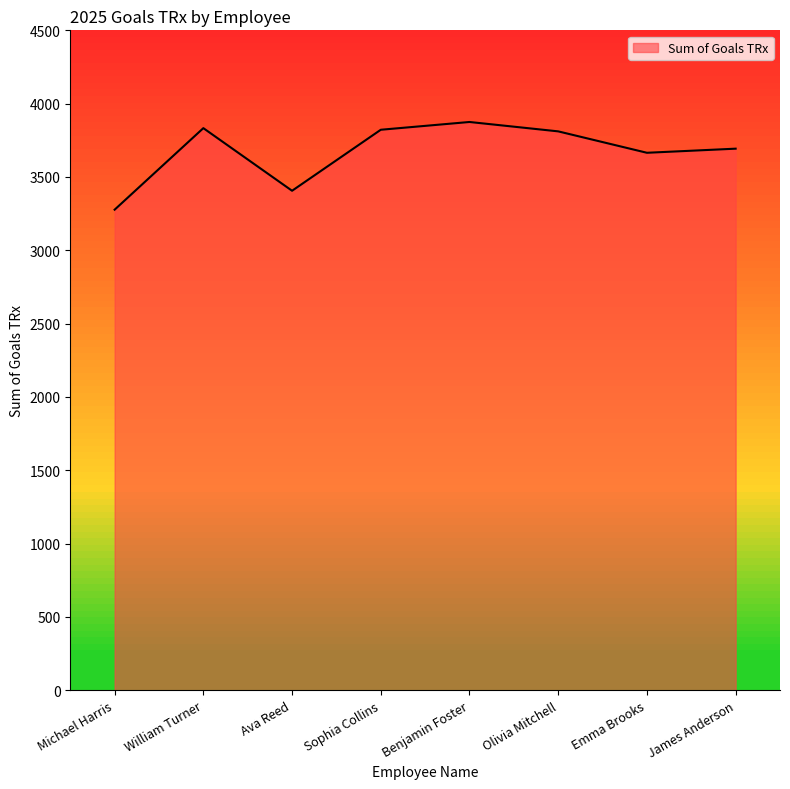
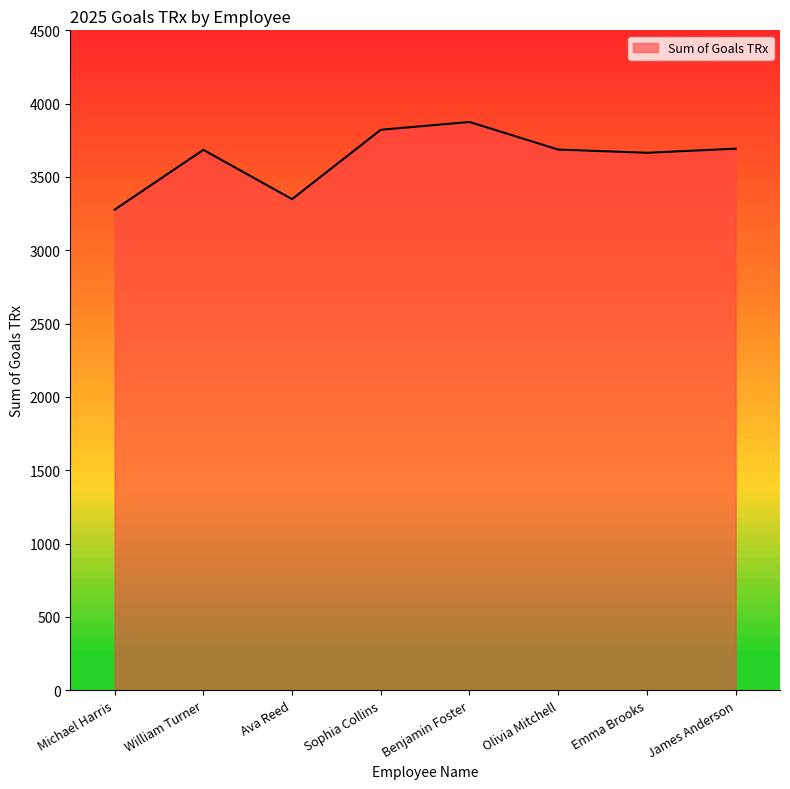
William Turner: 3830 -> 3690
Ava Reed: 3410 -> 3350
Olivia Mitchell: 3810 -> 3690
